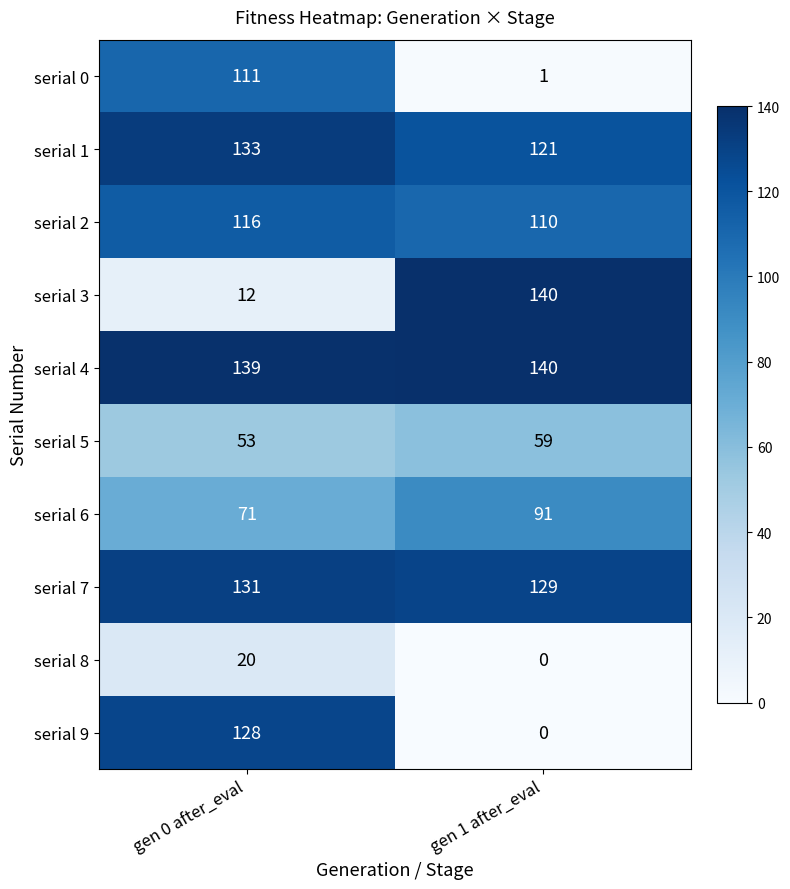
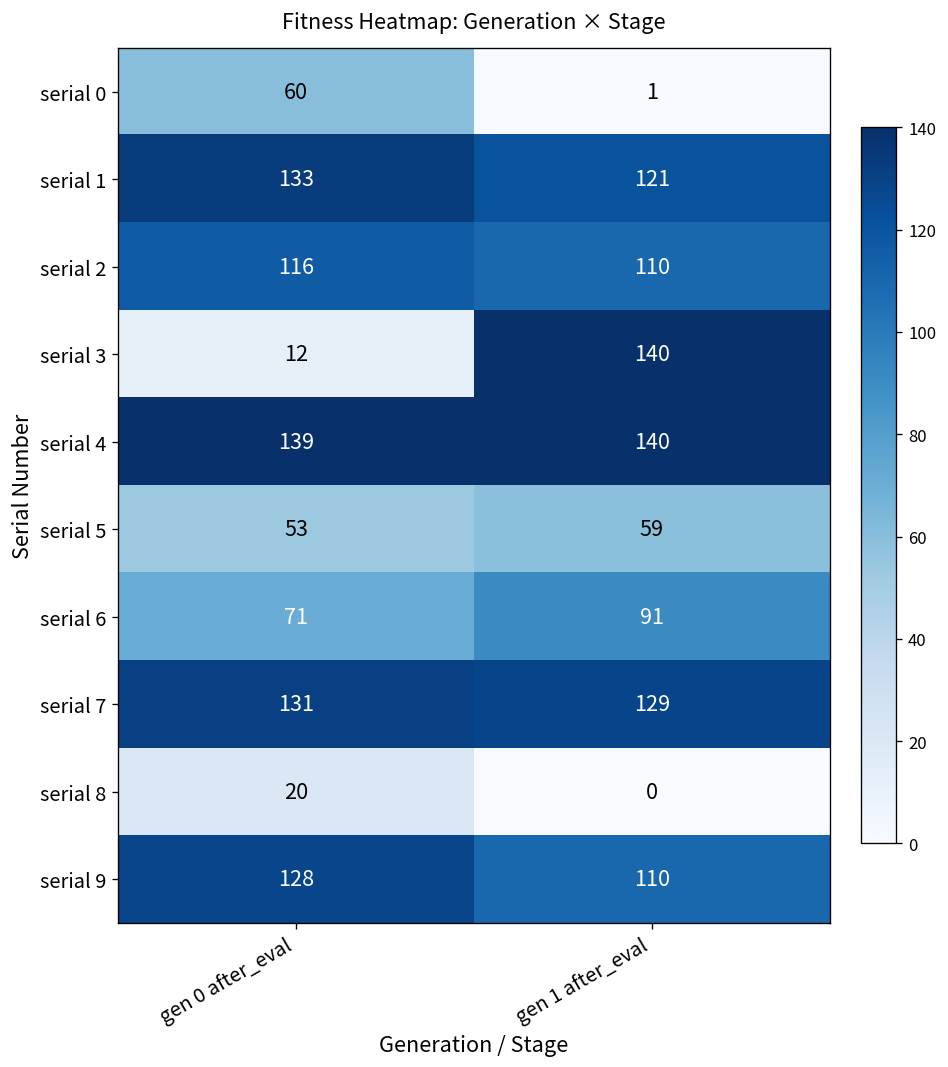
serial 0, gen 0 after_eval: 111 -> 60
serial 9, gen 1 after_eval: 0 -> 110
